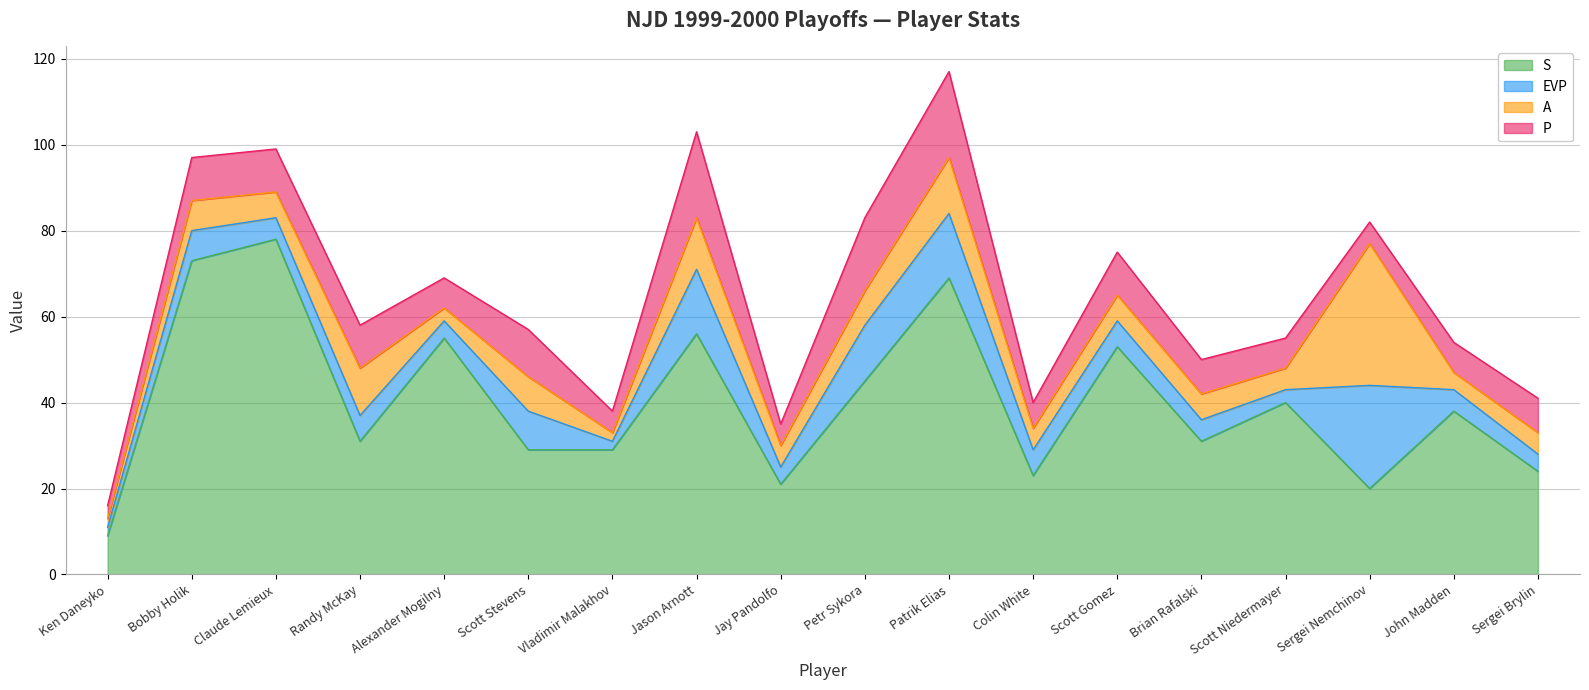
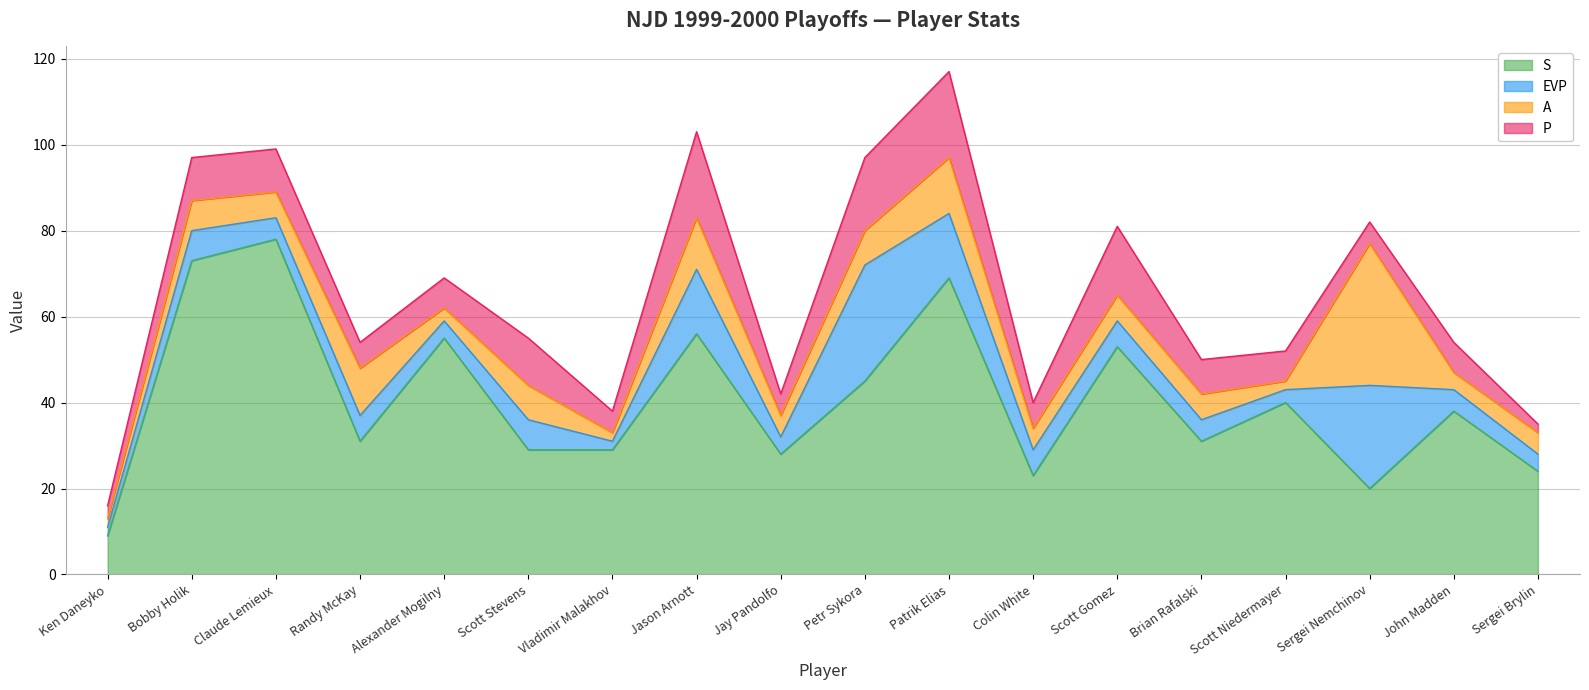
P, Randy McKay: 10 -> 6
EVP, Scott Stevens: 9 -> 7
S, Jay Pandolfo: 21 -> 28
EVP, Petr Sykora: 13 -> 27
P, Scott Gomez: 10 -> 16
A, Scott Niedermayer: 5 -> 2
P, Sergei Brylin: 8 -> 2
